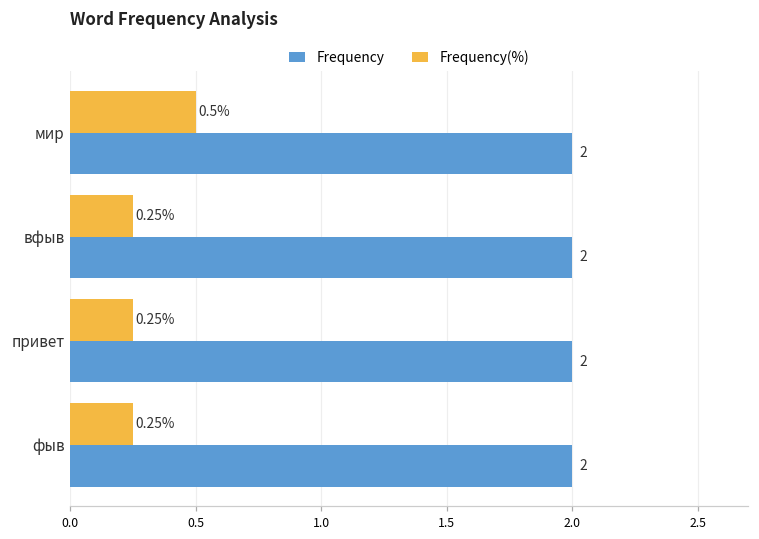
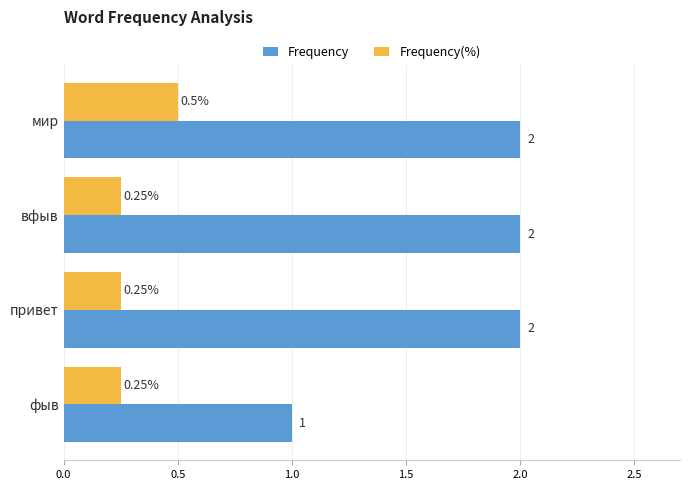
Frequency, фыв: 2 -> 1
